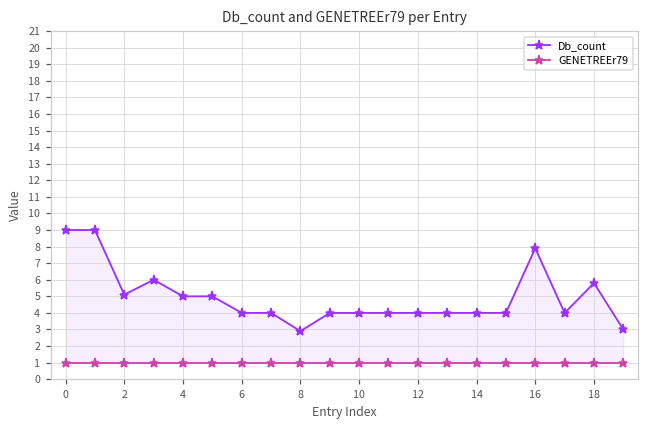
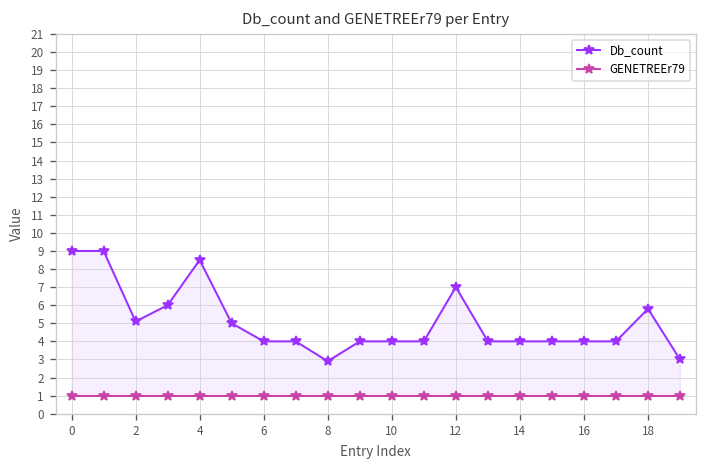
Db_count, 4: 5.0 -> 8.5
Db_count, 12: 4 -> 7
Db_count, 16: 7.9 -> 4.0
